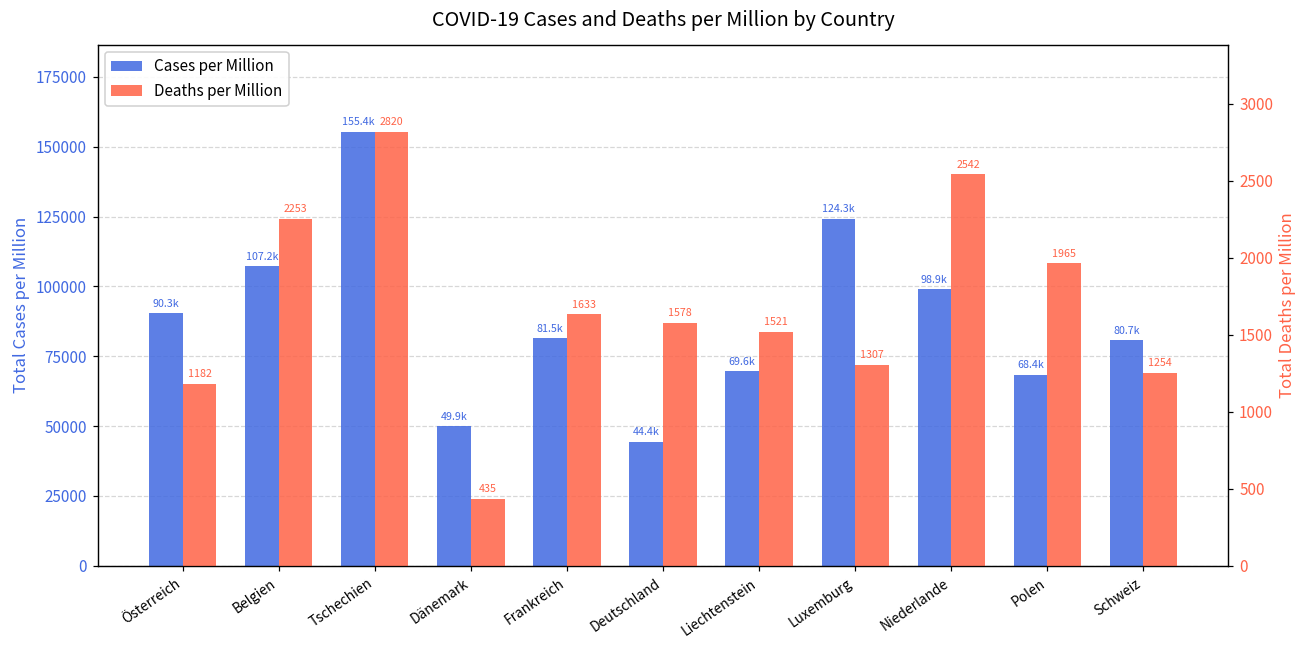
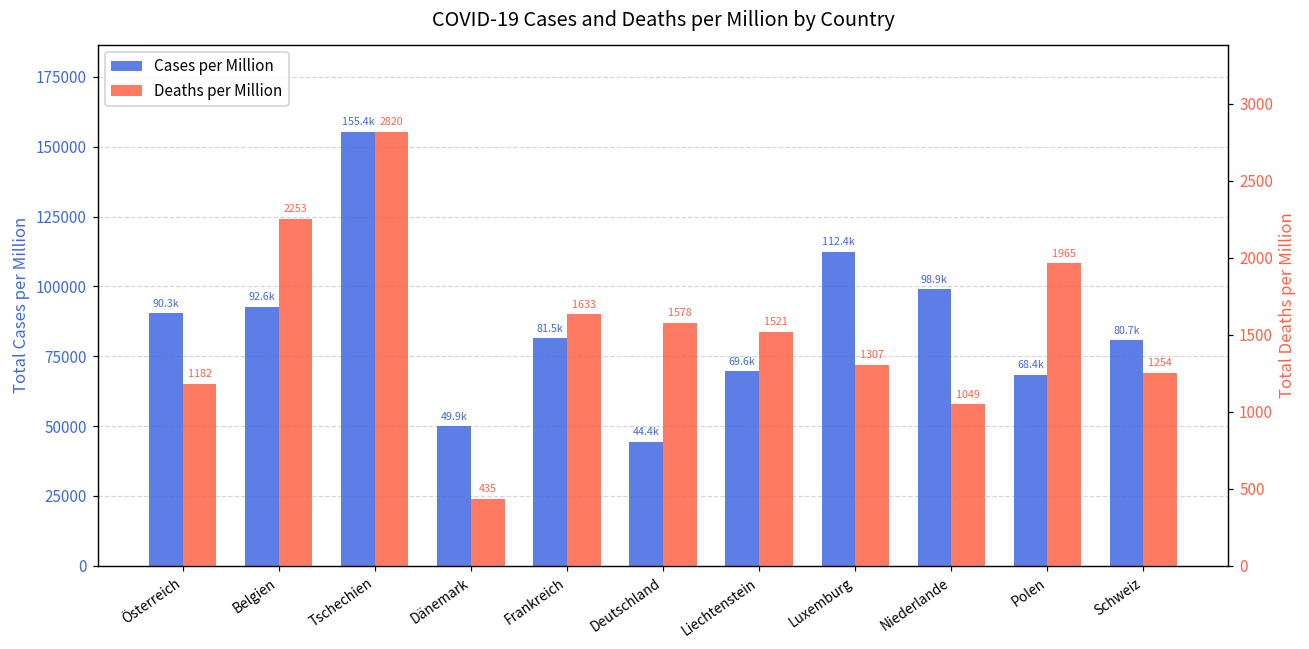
Cases per Million, Belgien: 107.2k -> 92.6k
Cases per Million, Luxemburg: 124.3k -> 112.4k
Deaths per Million, Niederlande: 2542 -> 1049
